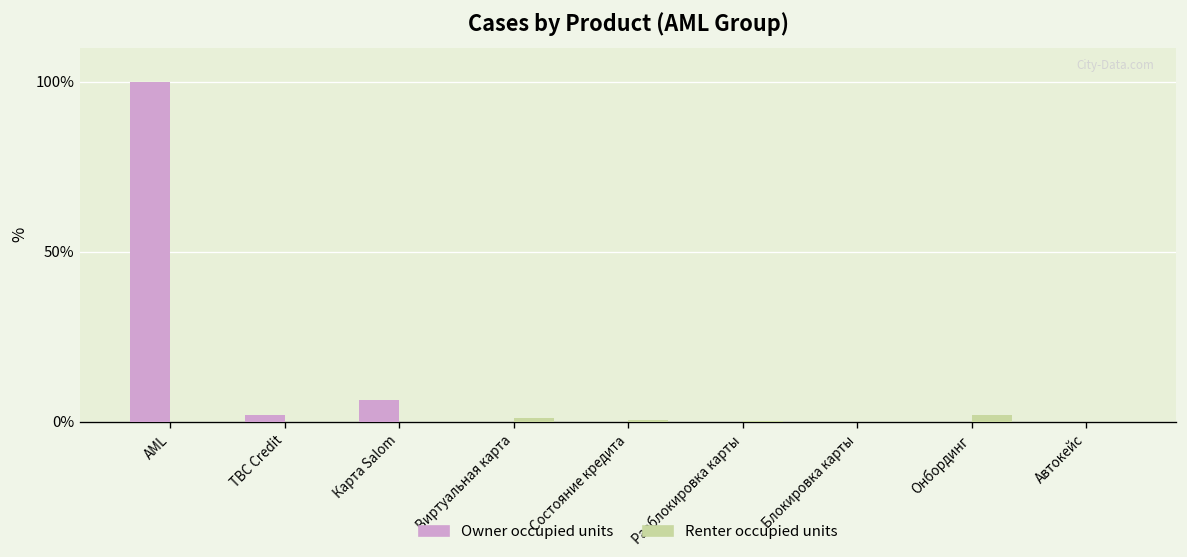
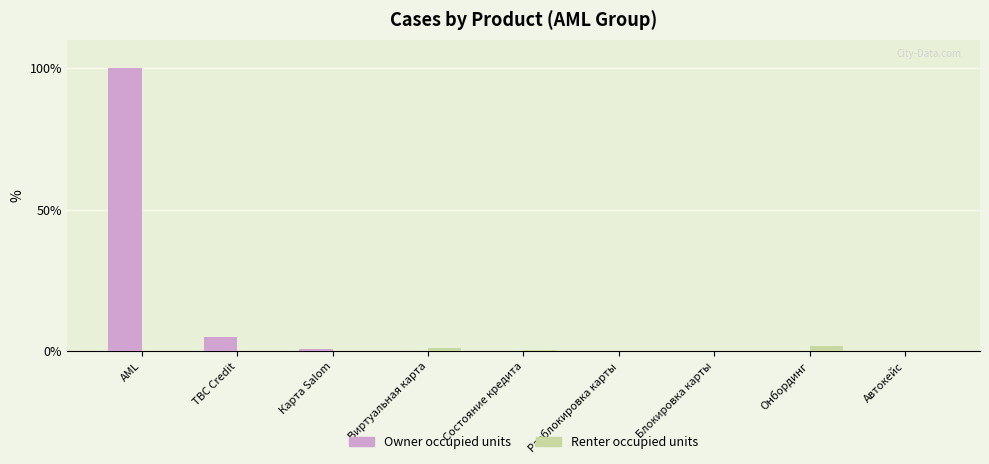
Owner occupied units, TBC Credit: 2% -> 5%
Owner occupied units, Карта Salom: 6% -> 1%
